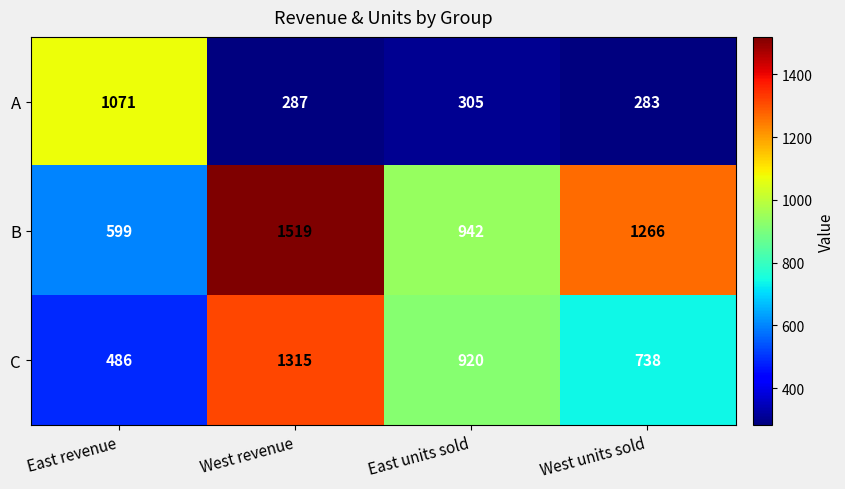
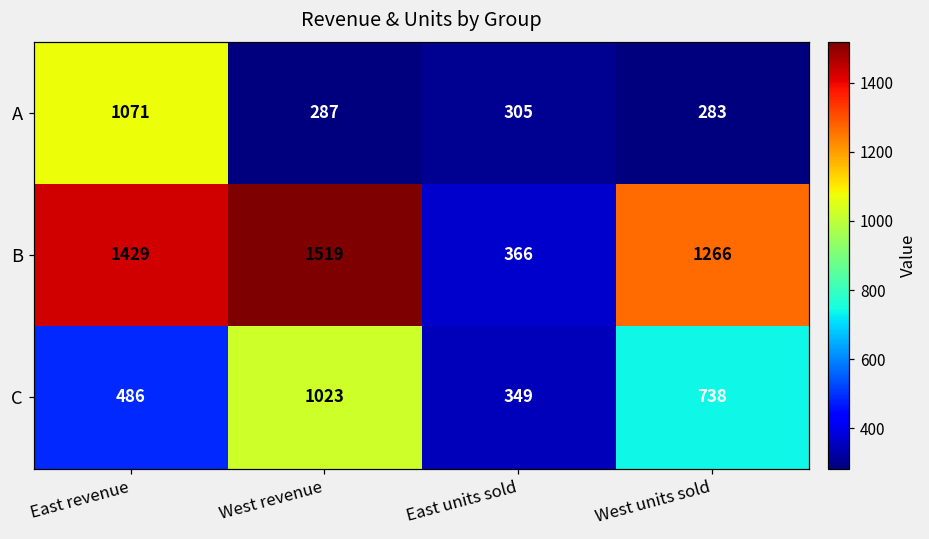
B, East revenue: 599 -> 1429
B, East units sold: 942 -> 366
C, West revenue: 1315 -> 1023
C, East units sold: 920 -> 349
